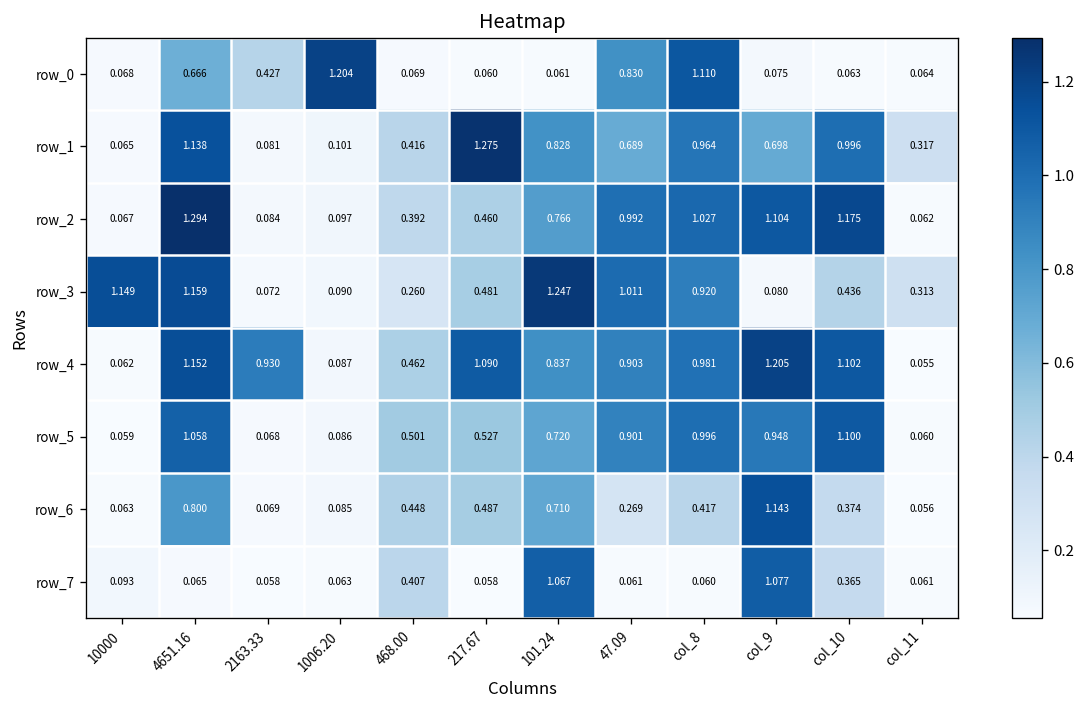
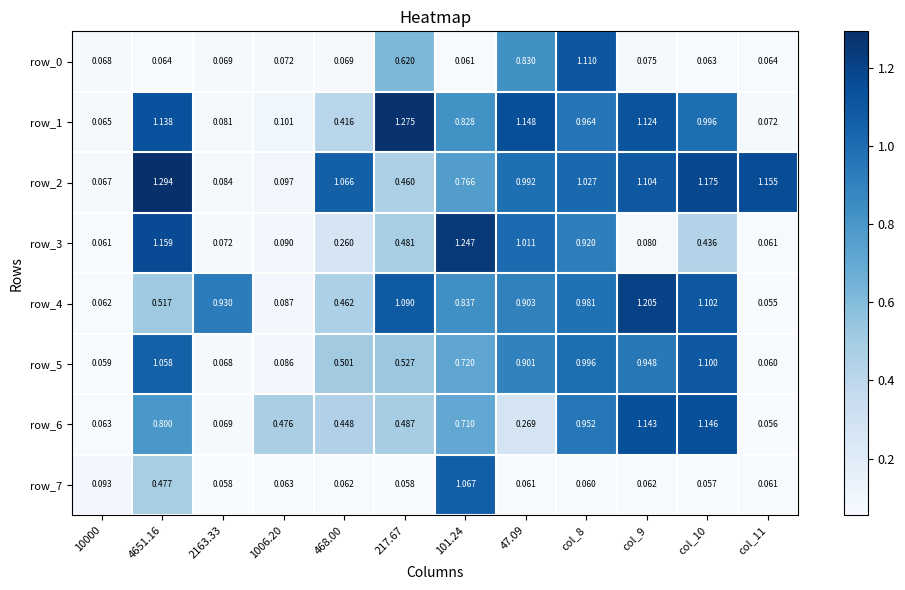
row_0, 4651.16: 0.666 -> 0.064
row_0, 2163.33: 0.427 -> 0.069
row_0, 1006.20: 1.204 -> 0.072
row_0, 217.67: 0.060 -> 0.620
row_1, 47.09: 0.689 -> 1.148
row_1, col_9: 0.698 -> 1.124
row_1, col_11: 0.317 -> 0.072
row_2, 468.00: 0.392 -> 1.066
row_2, col_11: 0.062 -> 1.155
row_3, 10000: 1.149 -> 0.061
row_3, col_11: 0.313 -> 0.061
row_4, 4651.16: 1.152 -> 0.517
row_6, 1006.20: 0.085 -> 0.476
row_6, col_8: 0.417 -> 0.952
row_6, col_10: 0.374 -> 1.146
row_7, 4651.16: 0.065 -> 0.477
row_7, 468.00: 0.407 -> 0.062
row_7, col_9: 1.077 -> 0.062
row_7, col_10: 0.365 -> 0.057
